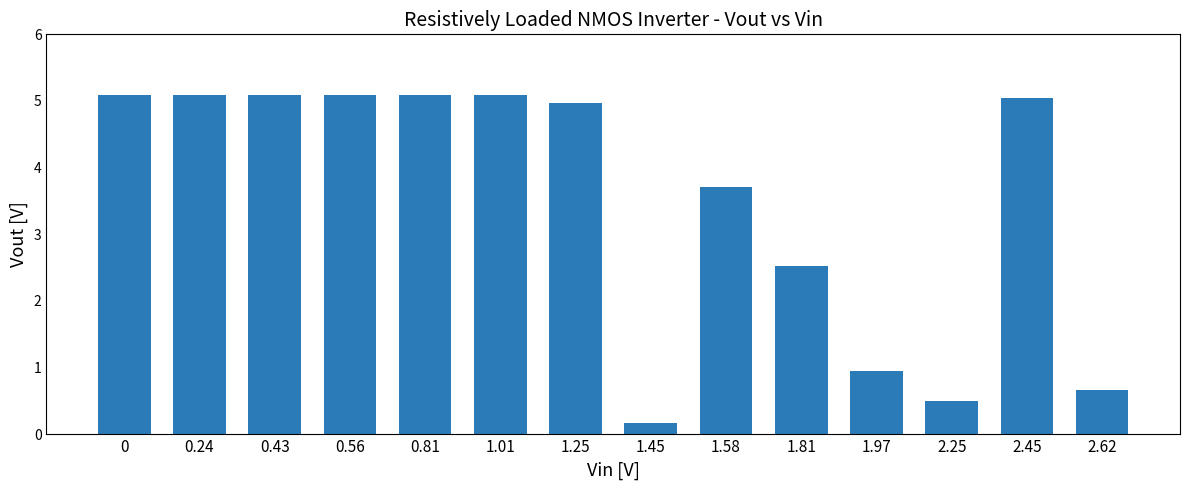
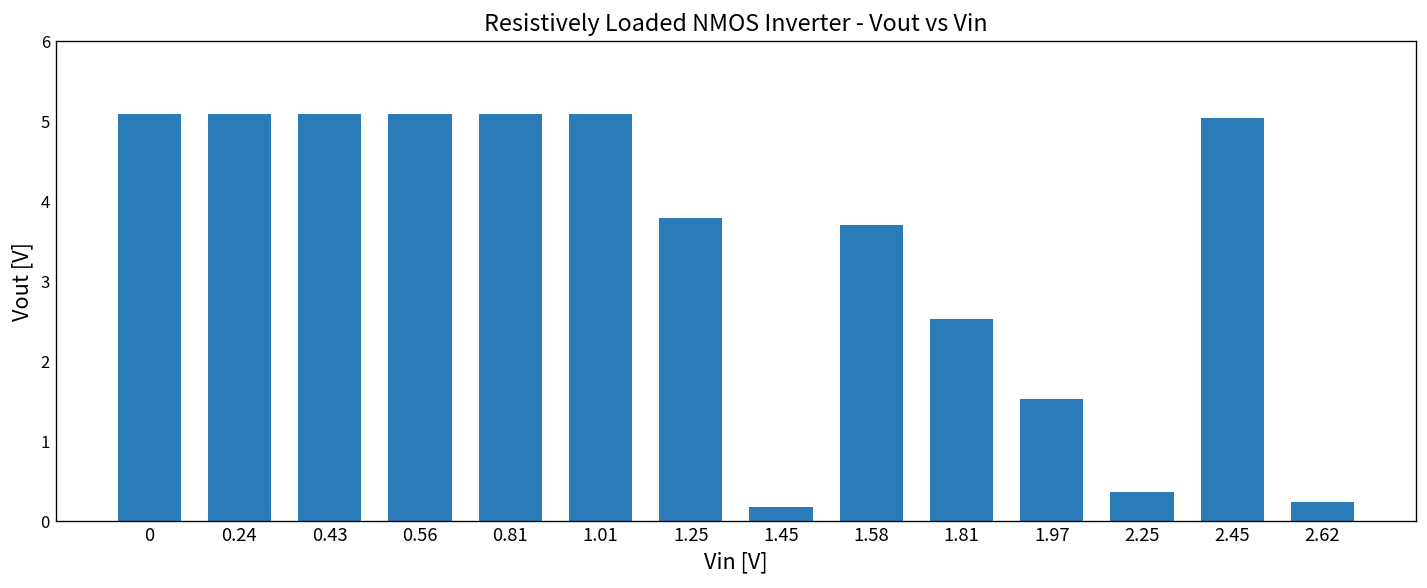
1.25: 5.0 -> 3.8
1.97: 1.0 -> 1.5
2.25: 0.5 -> 0.4
2.62: 0.7 -> 0.2
